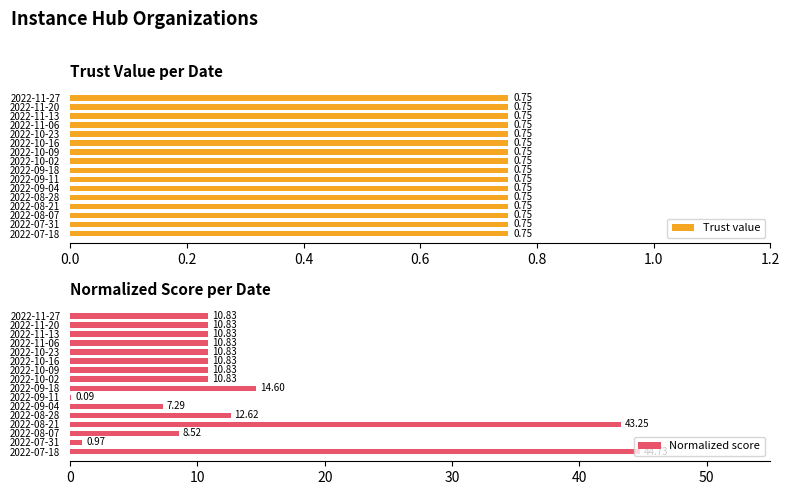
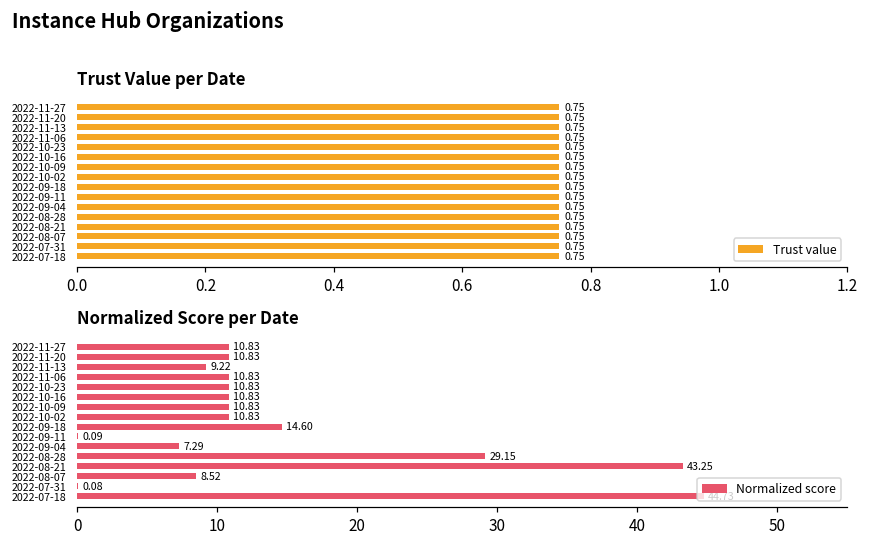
Normalized Score per Date, 2022-11-13: 10.83 -> 9.22
Normalized Score per Date, 2022-08-28: 12.62 -> 29.15
Normalized Score per Date, 2022-07-31: 0.97 -> 0.08
